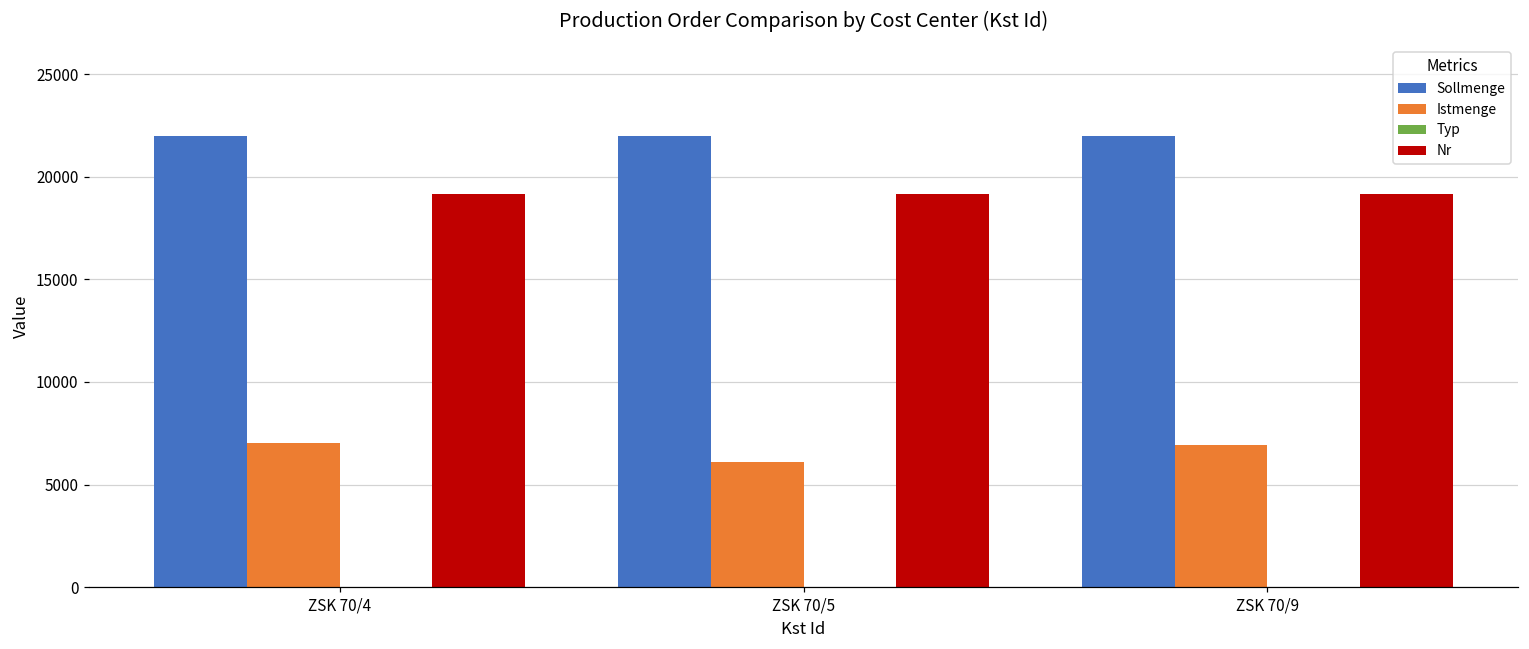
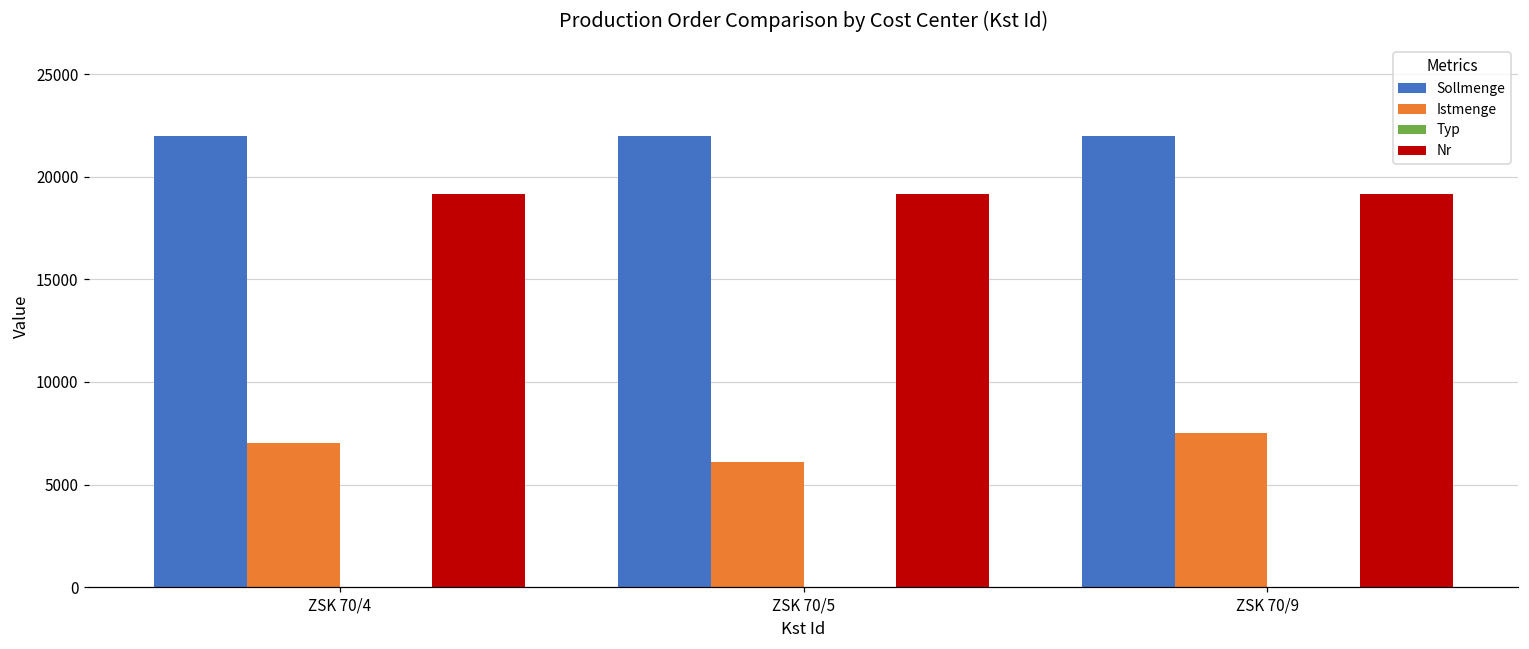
Istmenge, ZSK 70/9: 6900 -> 7500
